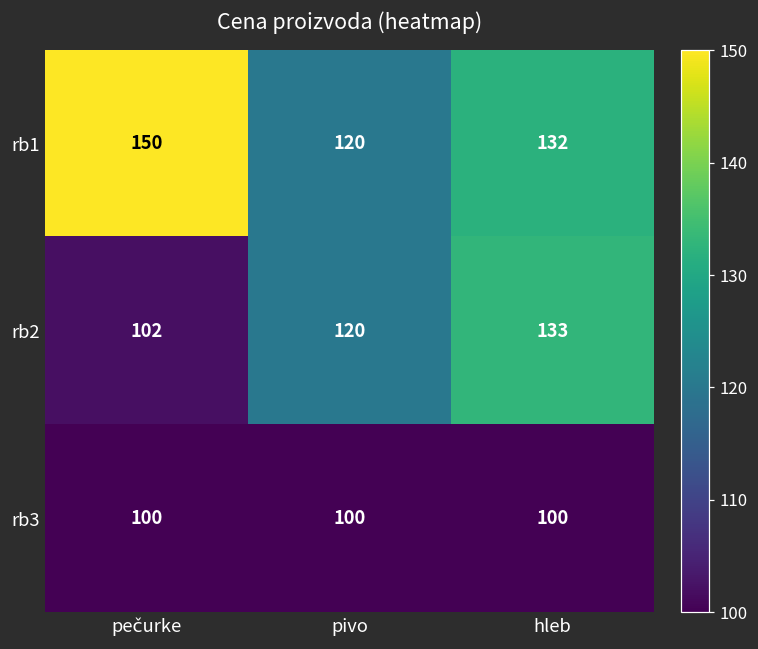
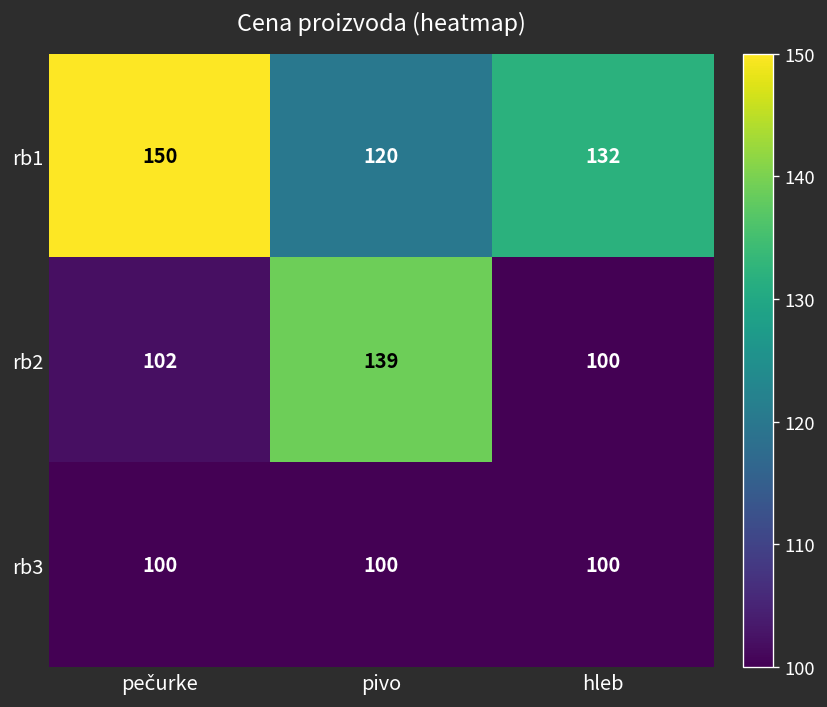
rb2, pivo: 120 -> 139
rb2, hleb: 133 -> 100
